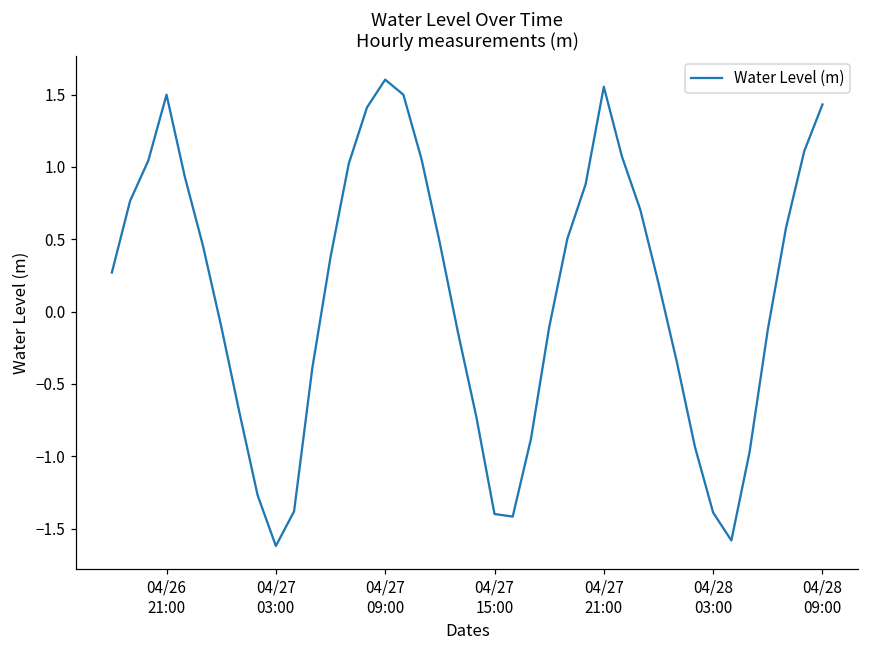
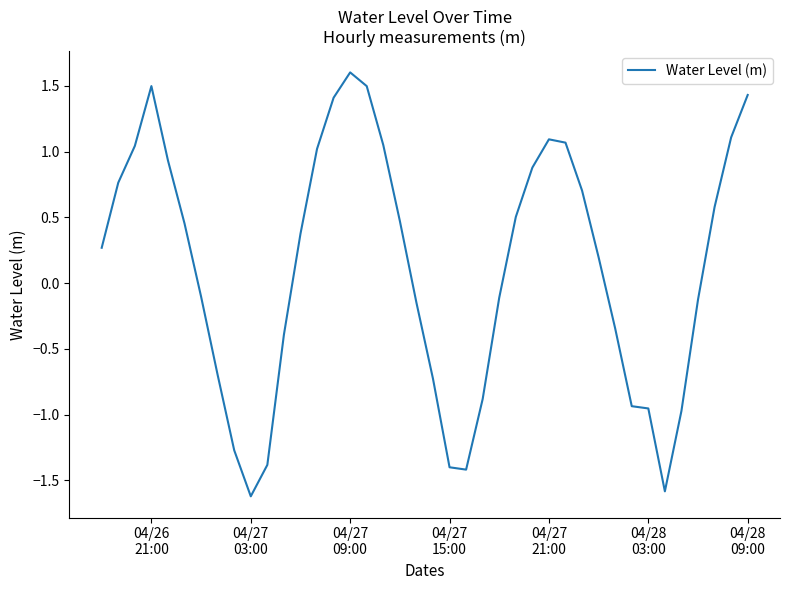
04/27 21:00: 1.55 -> 1.09
04/28 03:00: -1.39 -> -0.95
